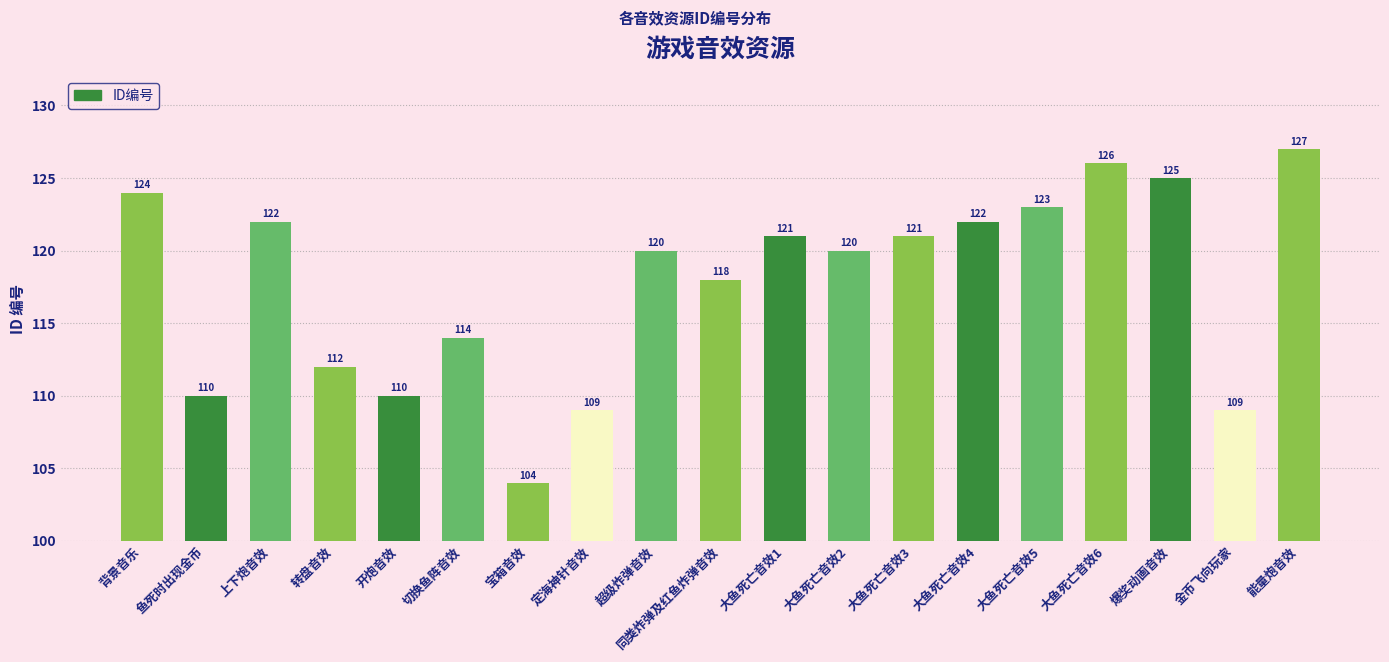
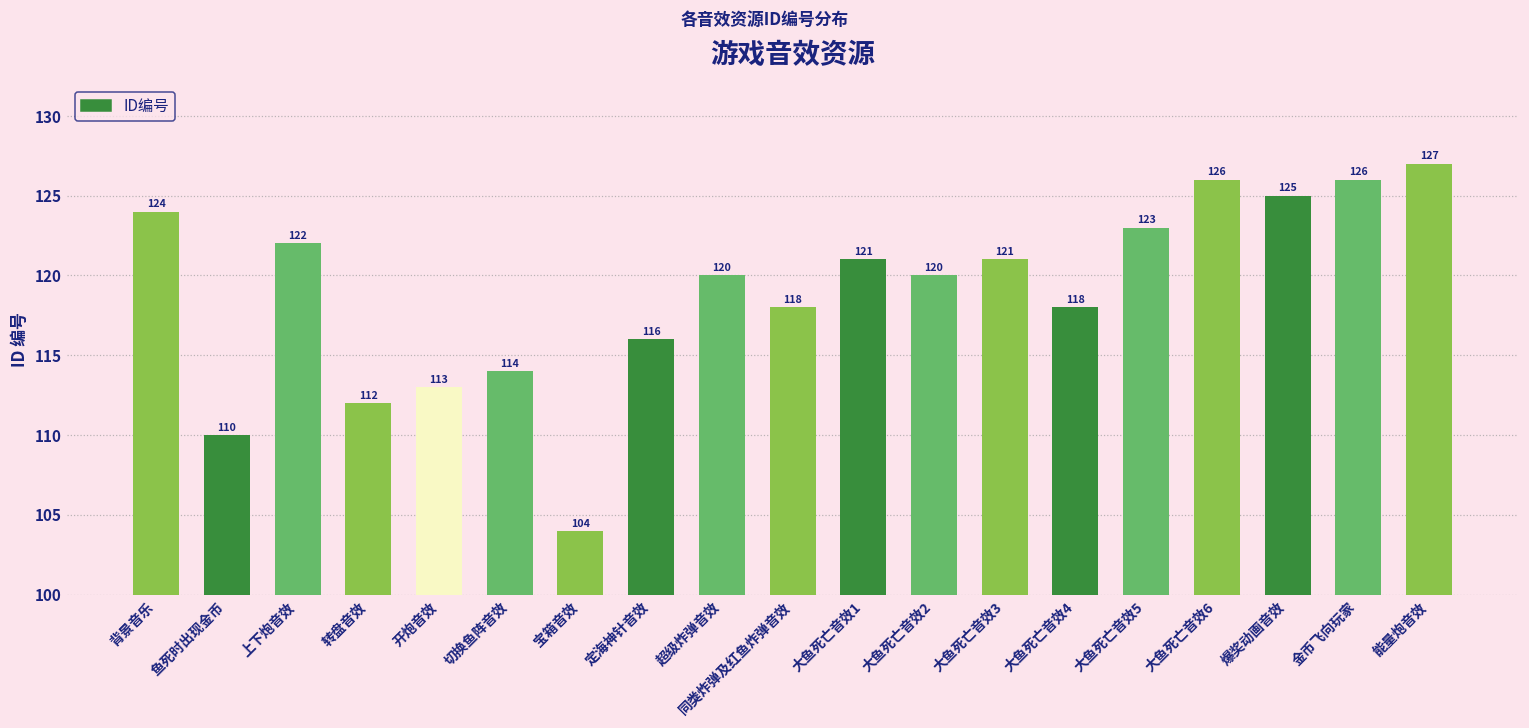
开炮音效: 110 -> 113
定海神针音效: 109 -> 116
大鱼死亡音效4: 122 -> 118
金币飞向玩家: 109 -> 126
